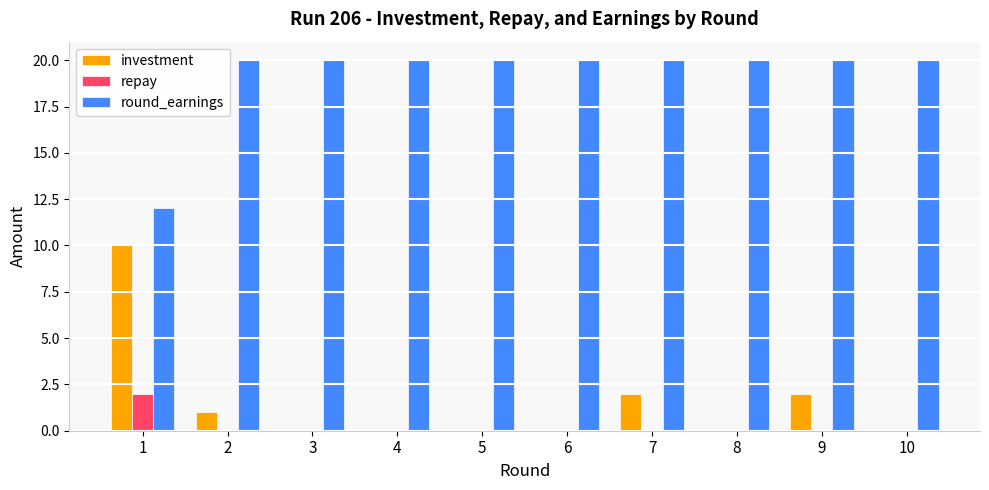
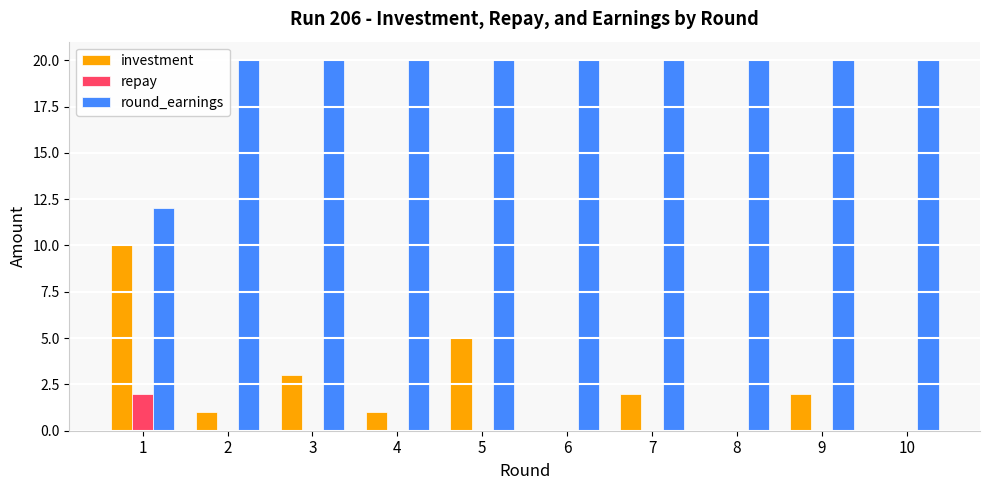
investment, 3: 0 -> 3
investment, 4: 0 -> 1
investment, 5: 0 -> 5
